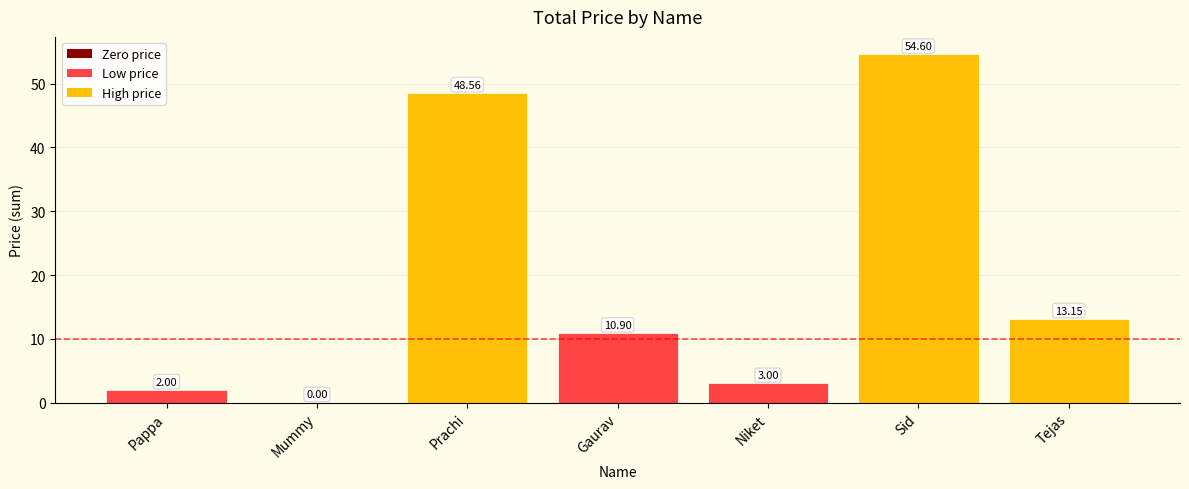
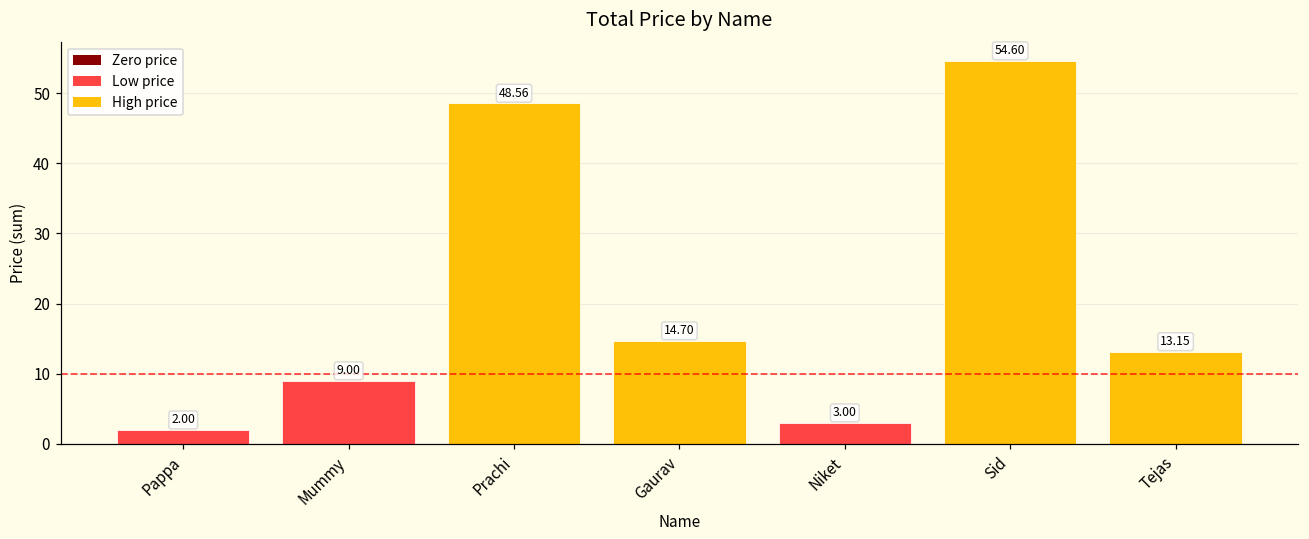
Mummy: 0.00 -> 9.00
Gaurav: 10.90 -> 14.70
